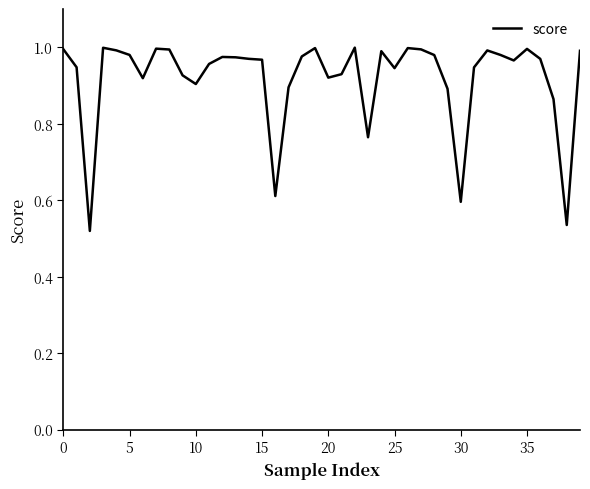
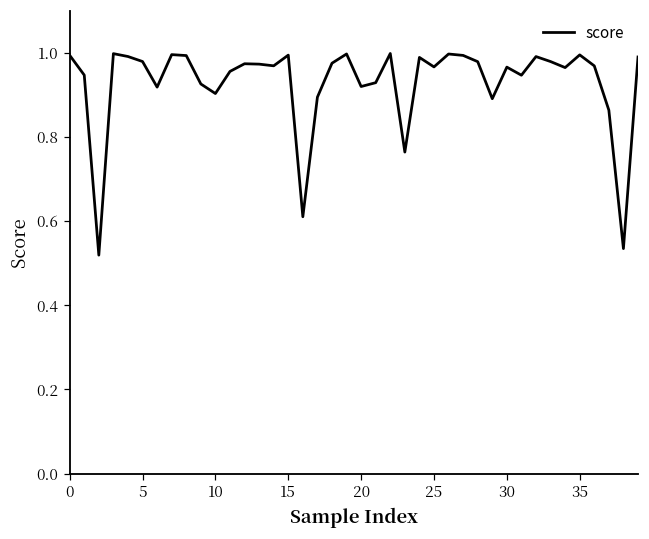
15: 0.97 -> 1.00
25: 0.95 -> 0.97
30: 0.60 -> 0.97
